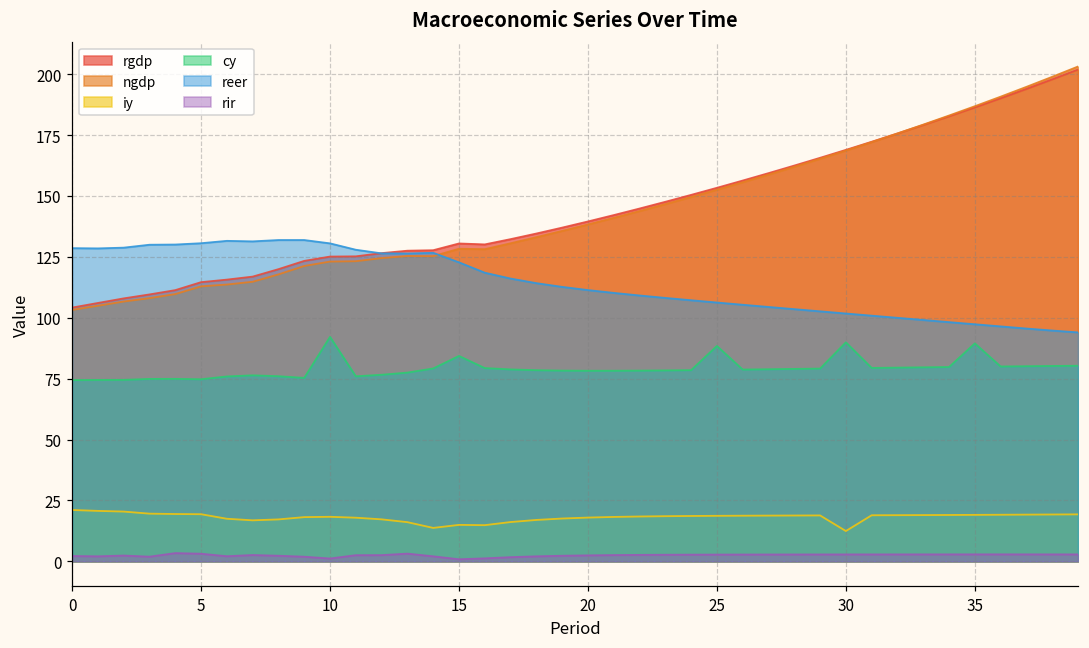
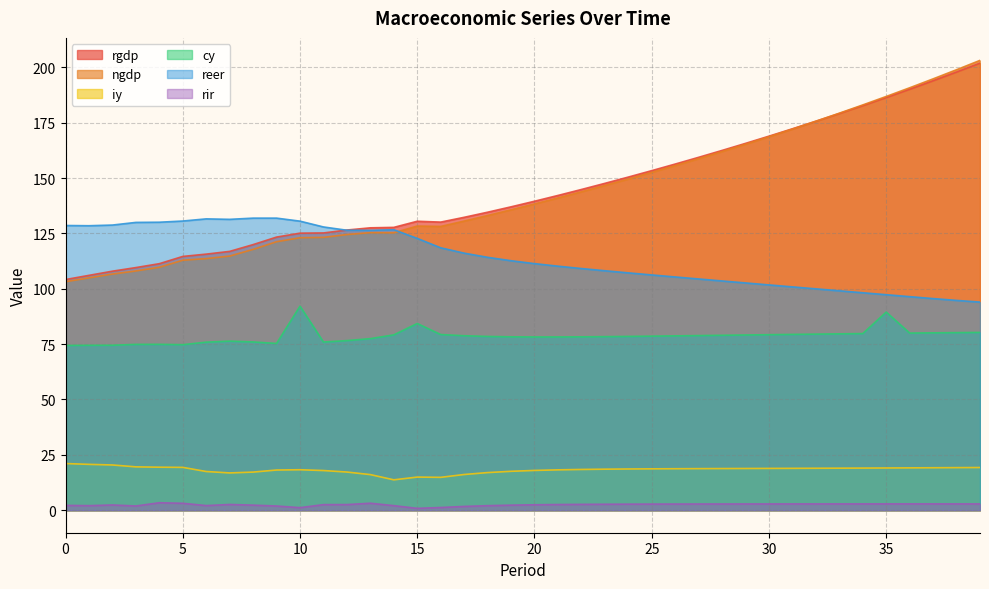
cy, 25: 88 -> 79
iy, 30: 12 -> 19
cy, 30: 90 -> 79
